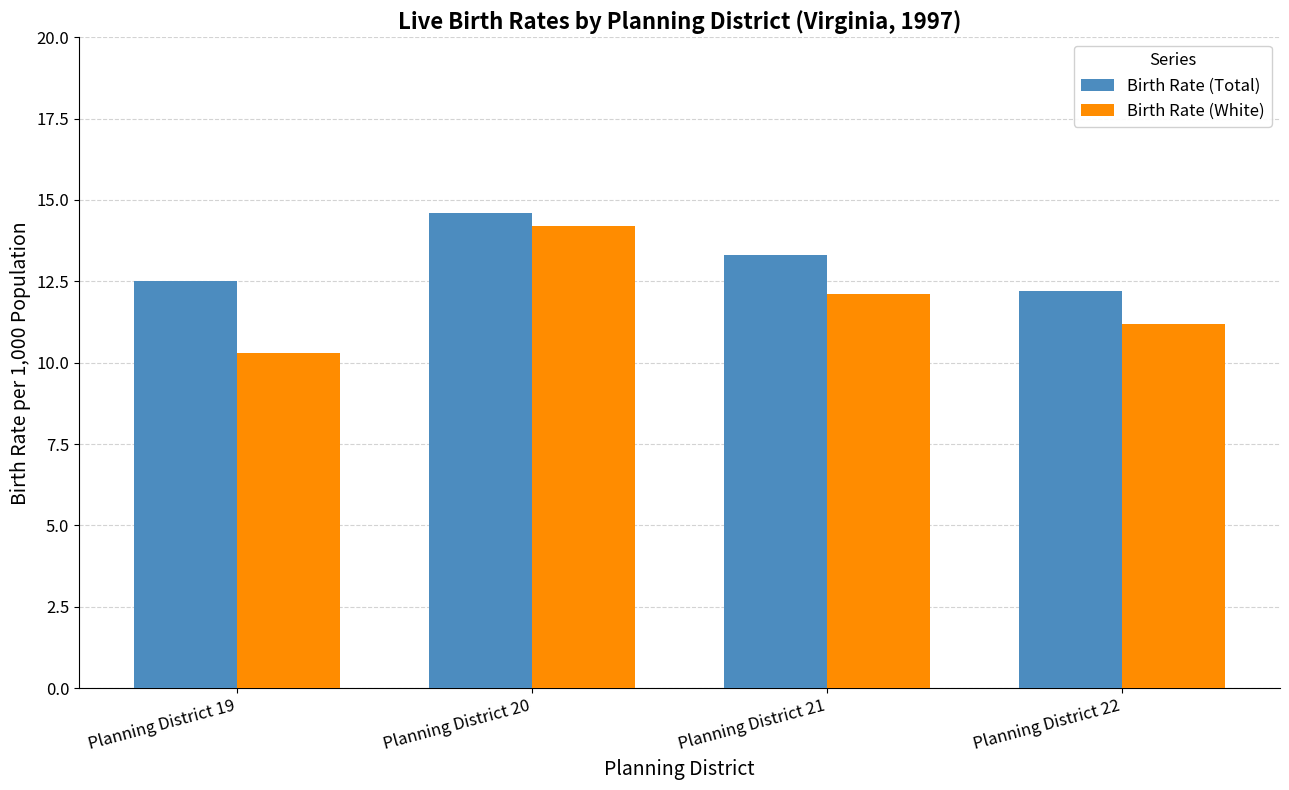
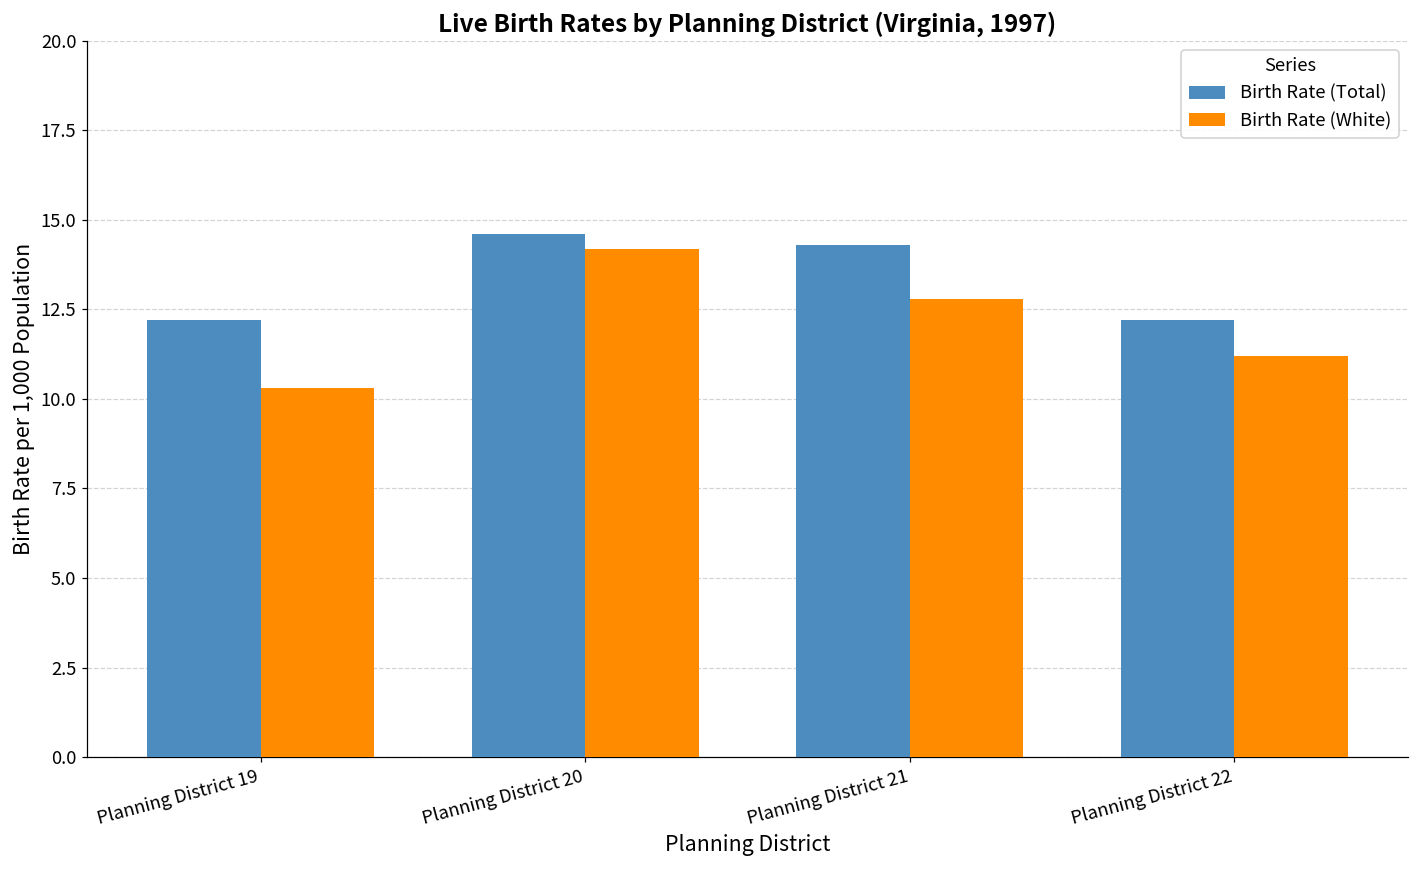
Birth Rate (Total), Planning District 19: 12.5 -> 12.2
Birth Rate (Total), Planning District 21: 13.3 -> 14.3
Birth Rate (White), Planning District 21: 12.1 -> 12.8
